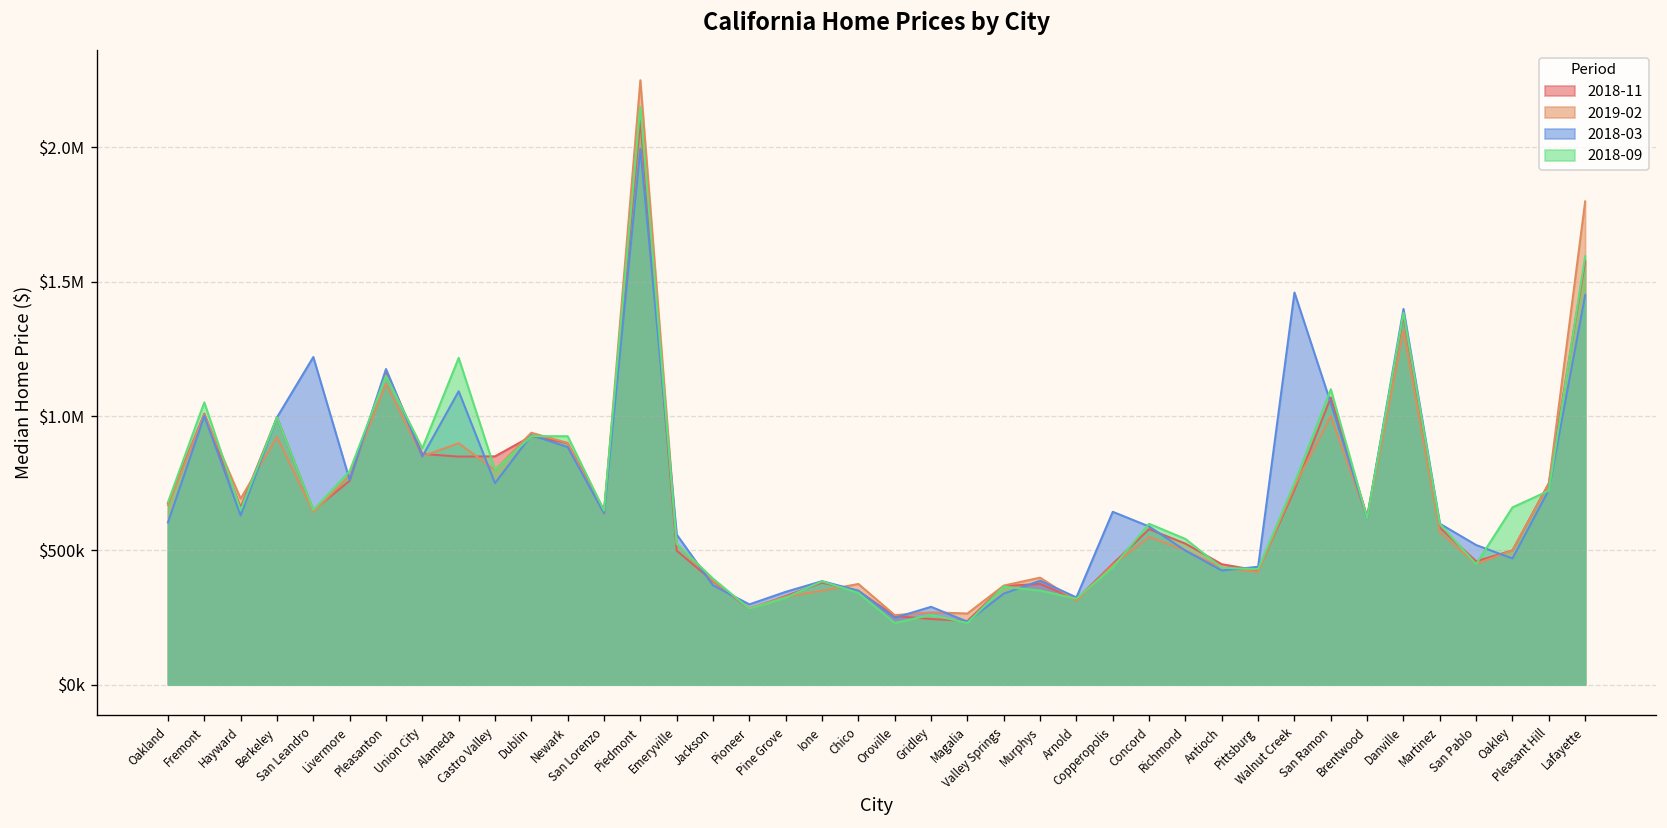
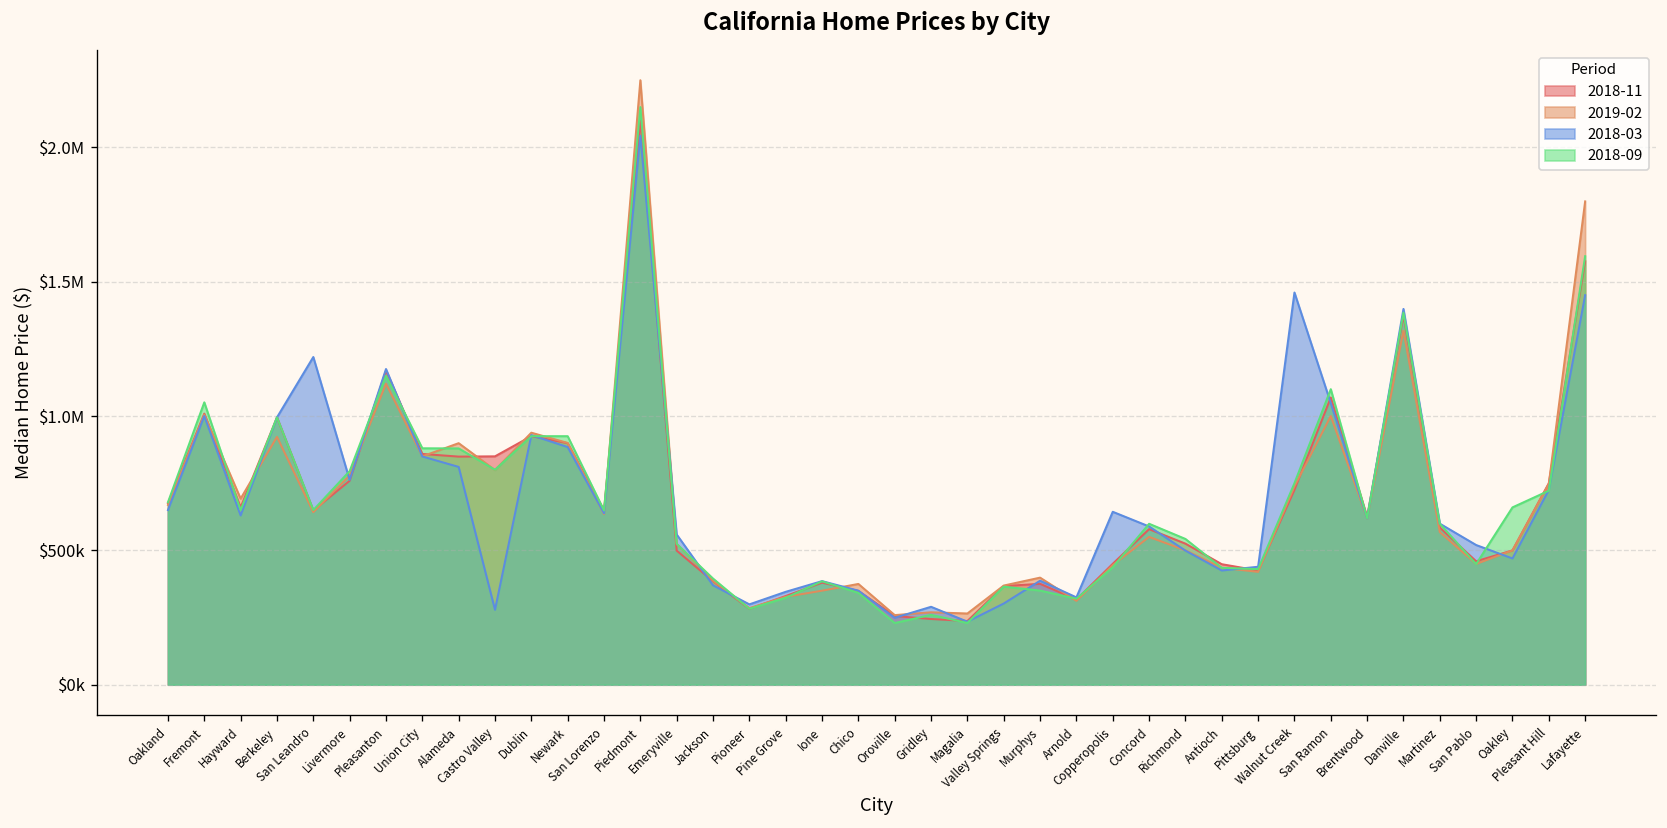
2018-03, Oakland: $600000 -> $650000
2018-03, Alameda: $1090000 -> $810000
2018-09, Alameda: $1220000 -> $880000
2018-03, Castro Valley: $750000 -> $280000
2018-03, Piedmont: $2000000 -> $2040000
2018-03, Valley Springs: $340000 -> $300000
